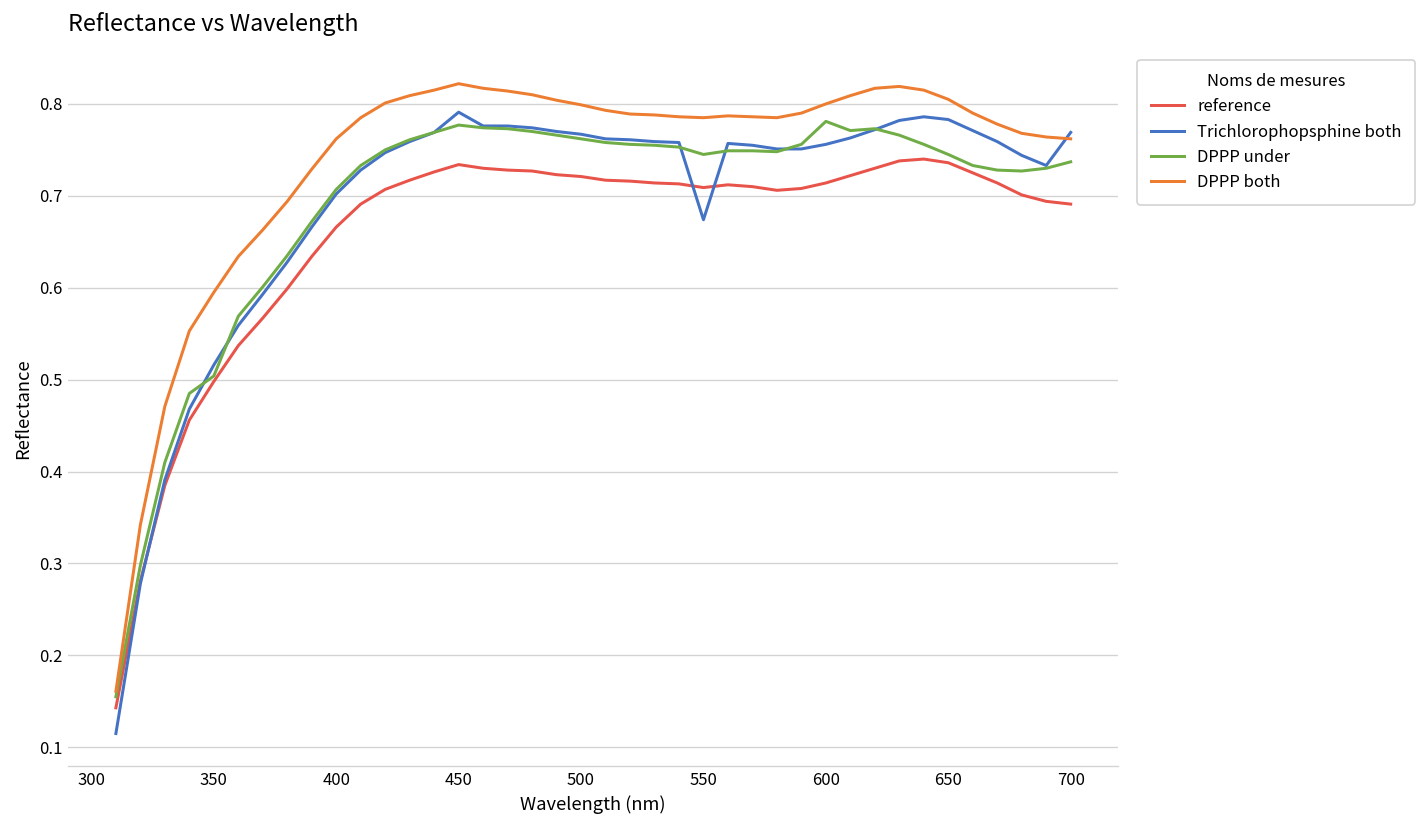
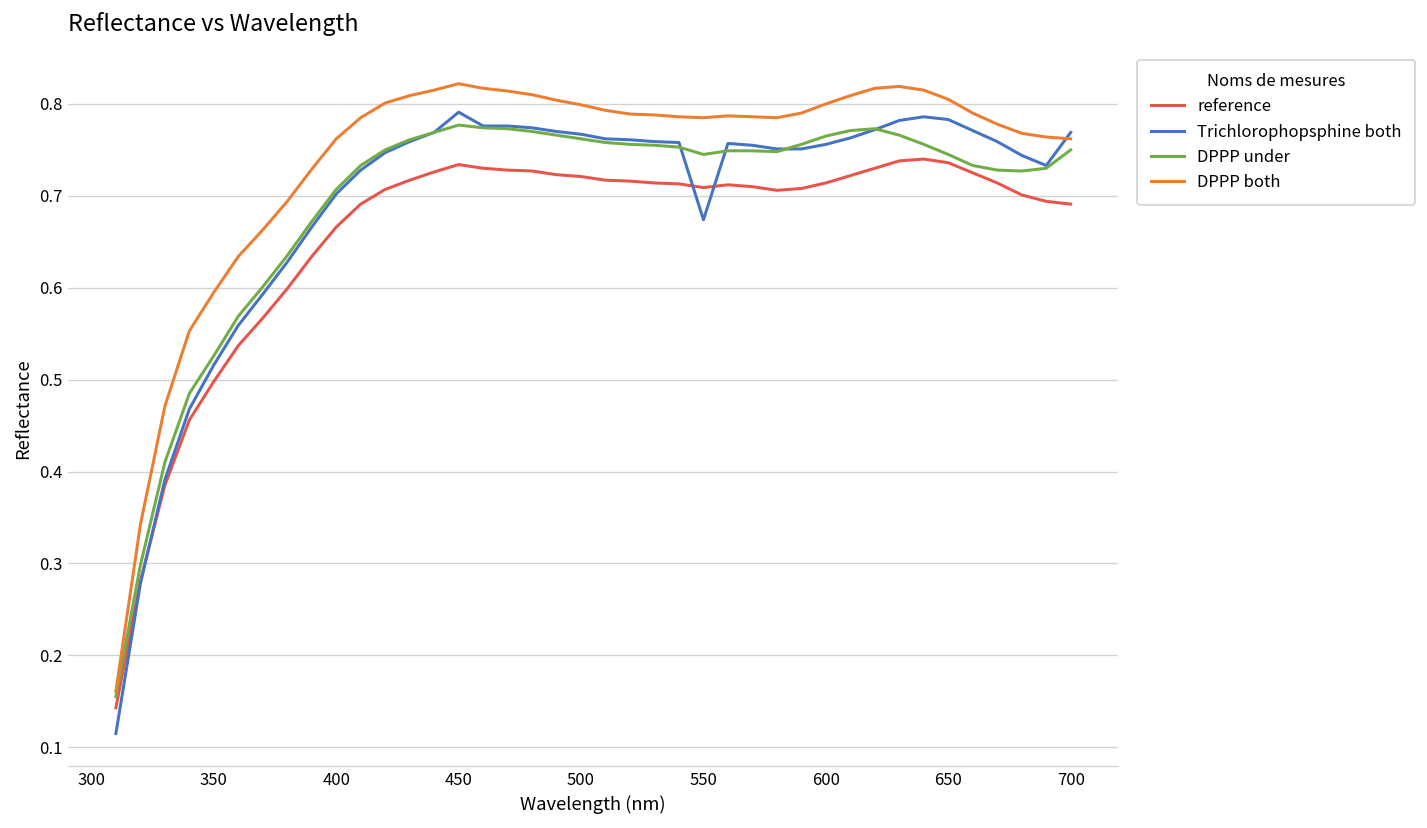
DPPP under, 350: 0.50 -> 0.53
DPPP under, 600: 0.78 -> 0.77
DPPP under, 700: 0.74 -> 0.75
